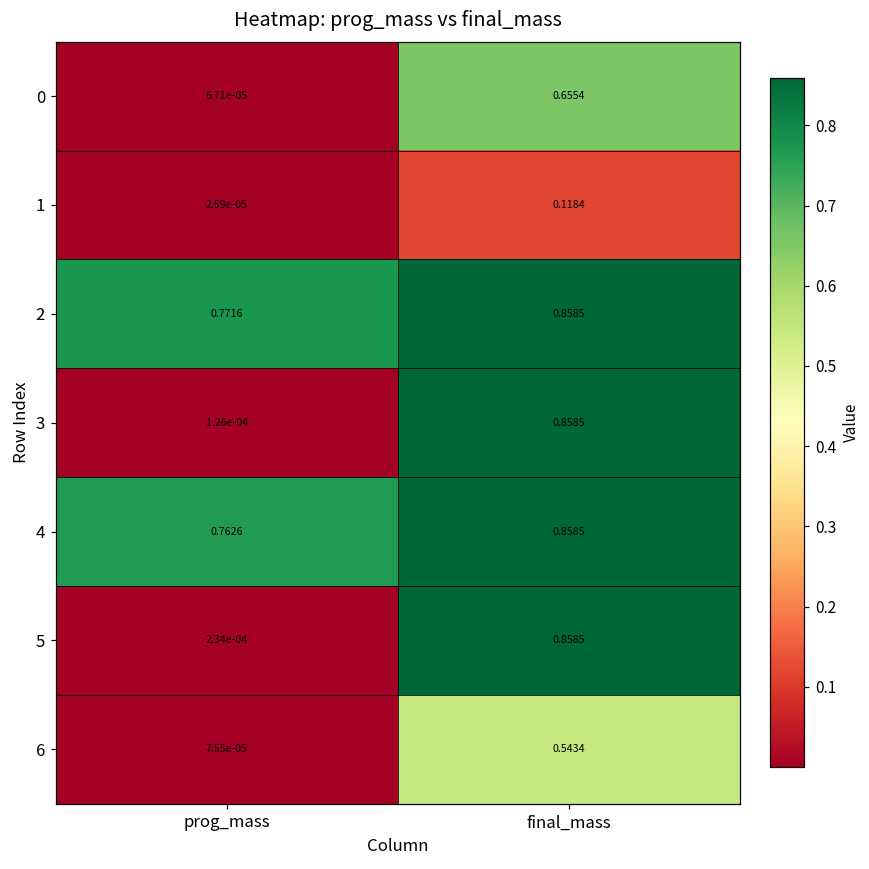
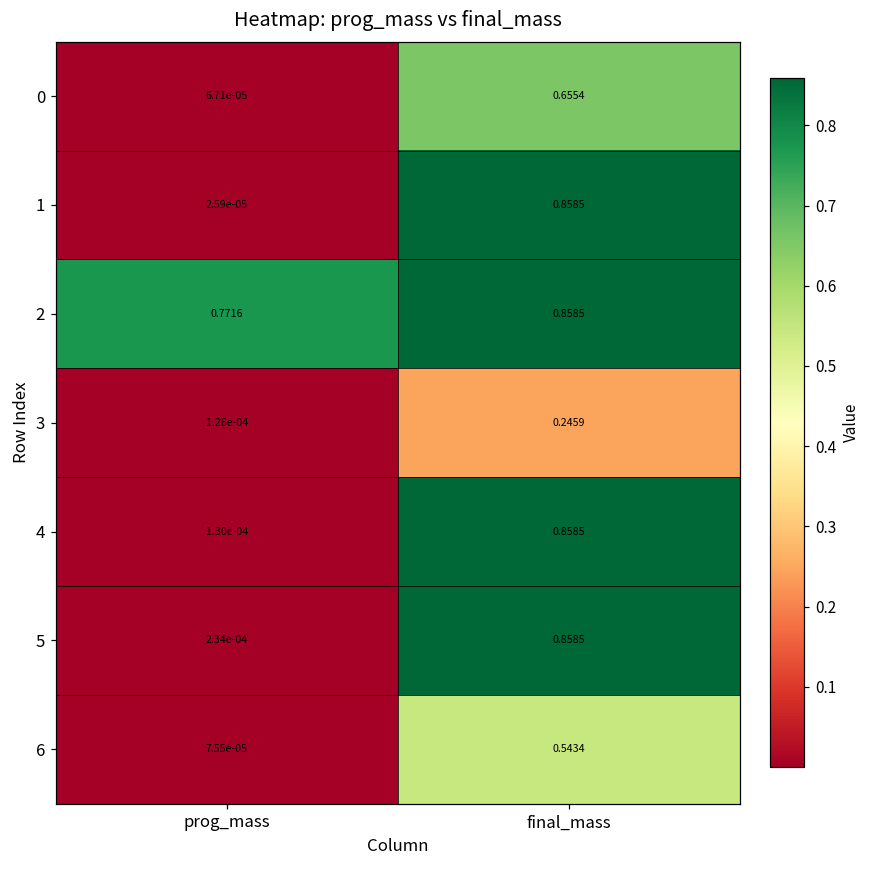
1, final_mass: 0.1184 -> 0.8585
3, final_mass: 0.8585 -> 0.2459
4, prog_mass: 0.7626 -> 1.30e-04
